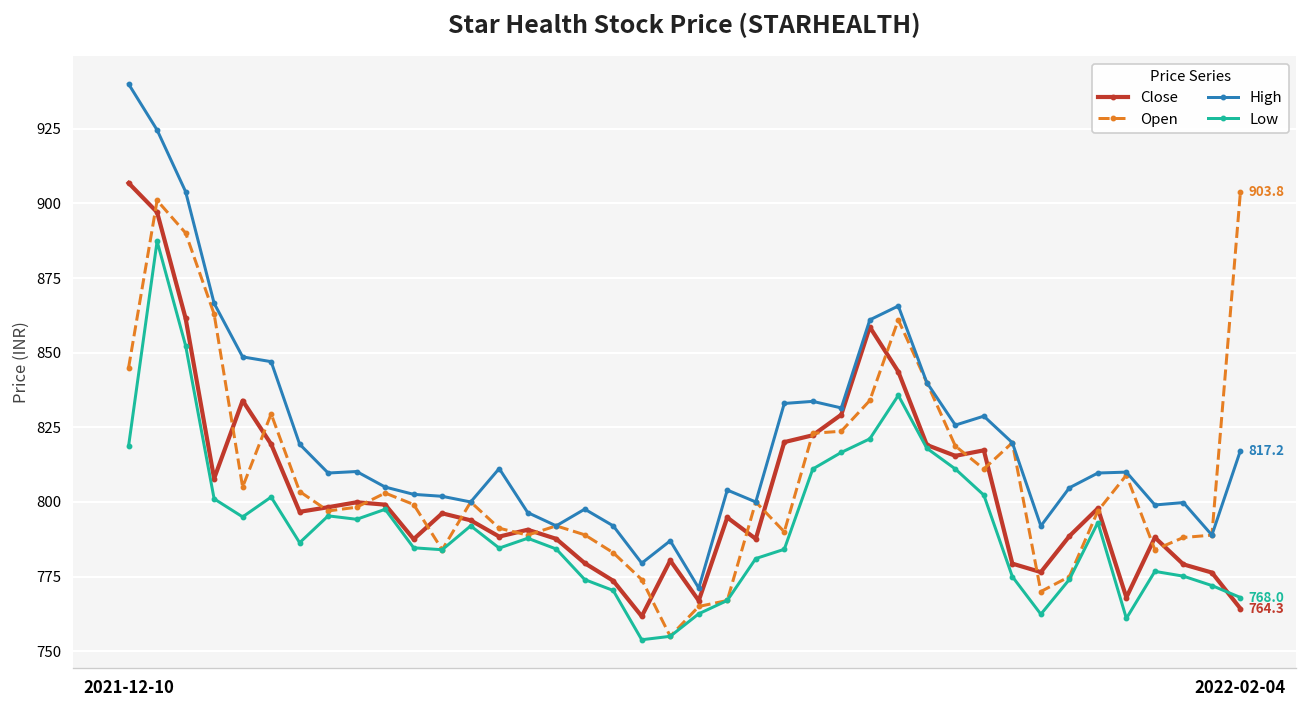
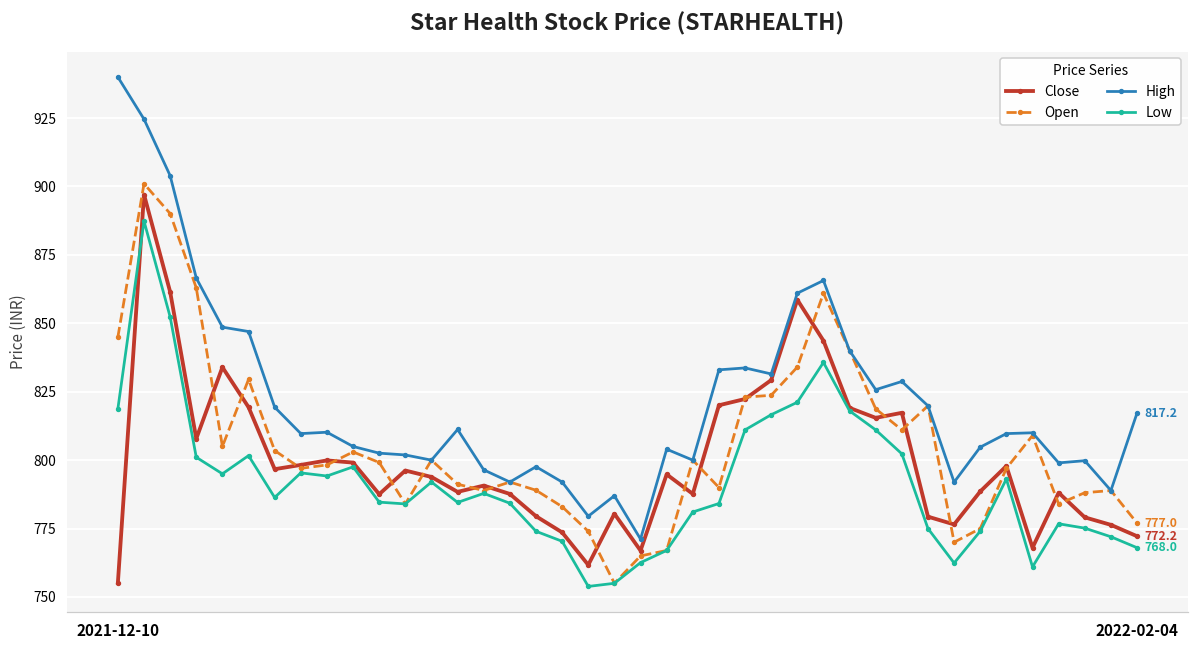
Close, 2021-12-10: 907 -> 755
Close, 2022-02-04: 764.3 -> 772.2
Open, 2022-02-04: 903.8 -> 777.0
